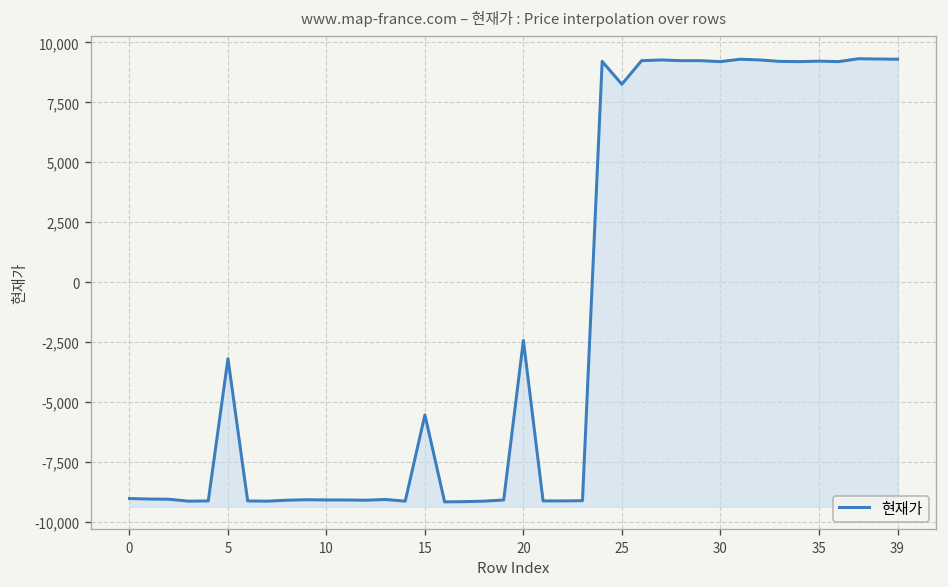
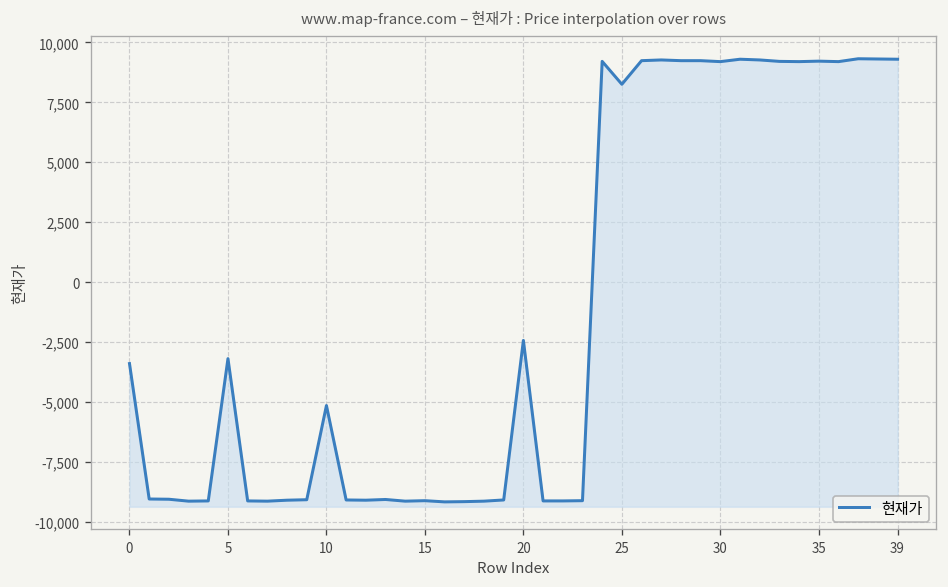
0: -9,000 -> -3,400
10: -9,100 -> -5,200
15: -5,500 -> -9,100
